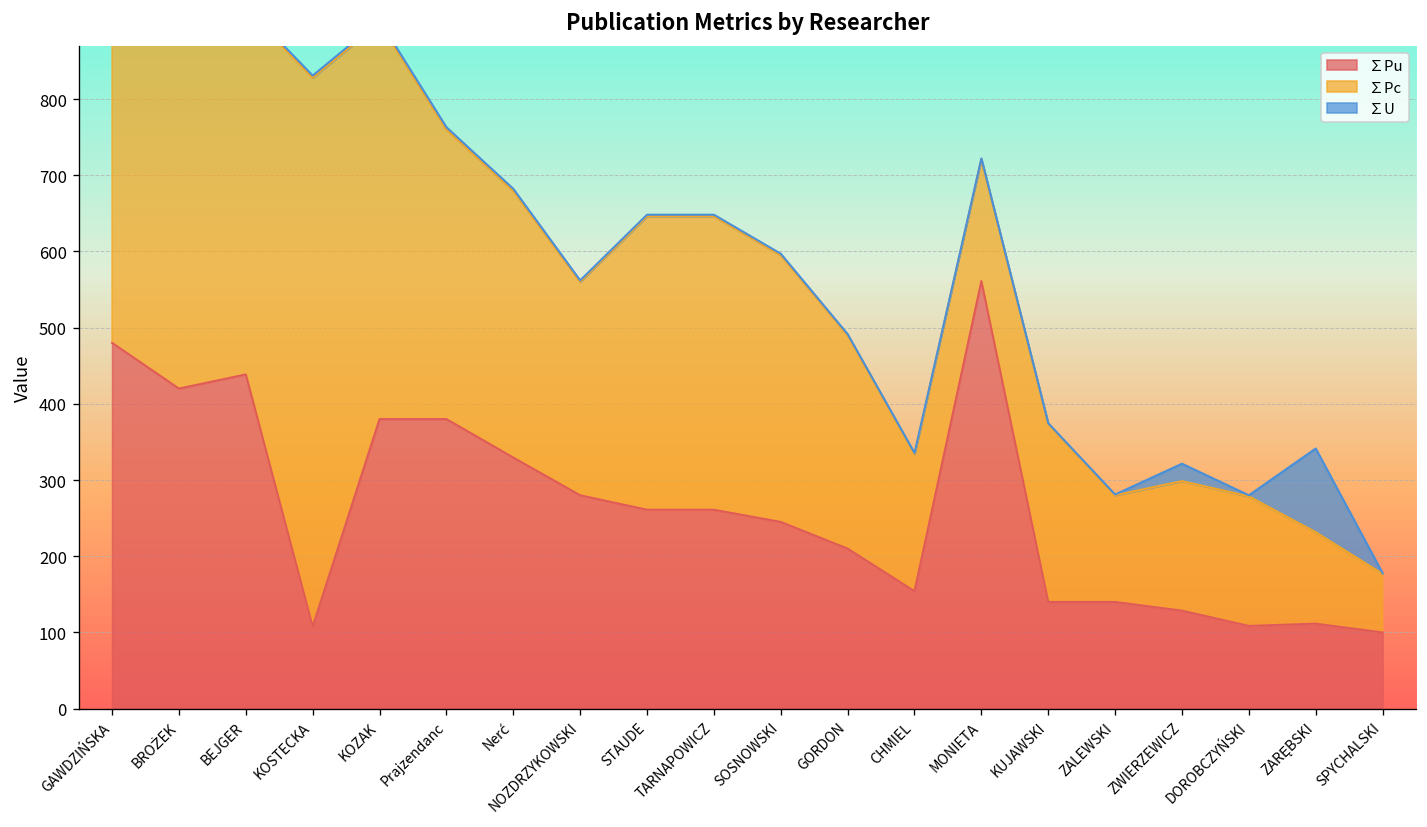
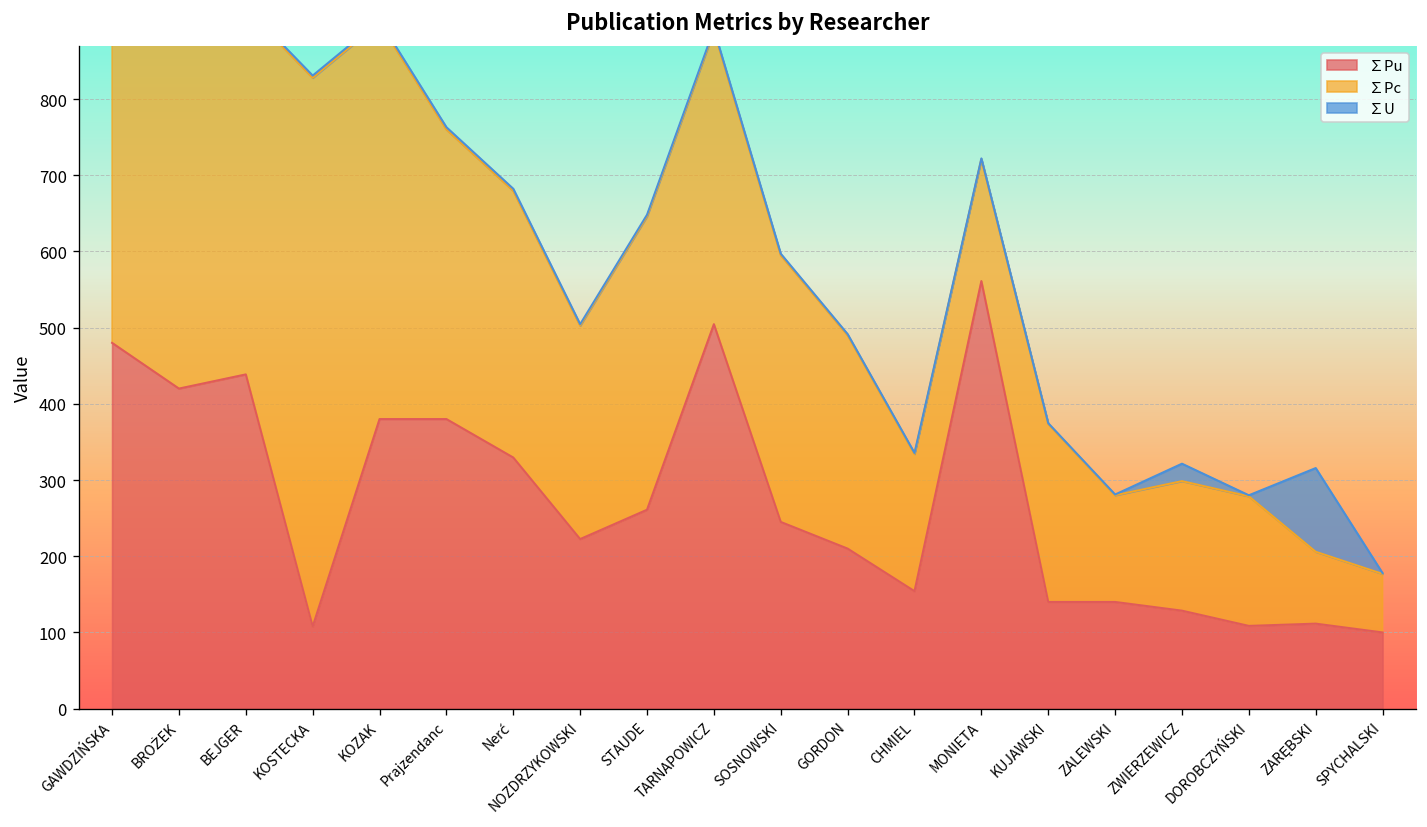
∑Pu, NOZDRZYKOWSKI: 280 -> 220
∑Pu, TARNAPOWICZ: 260 -> 500
∑Pc, ZARĘBSKI: 120 -> 90
